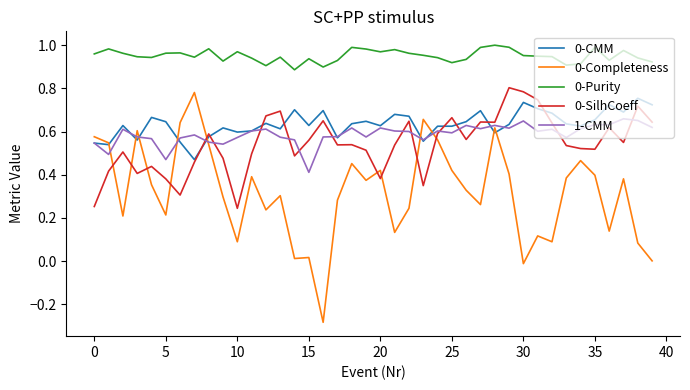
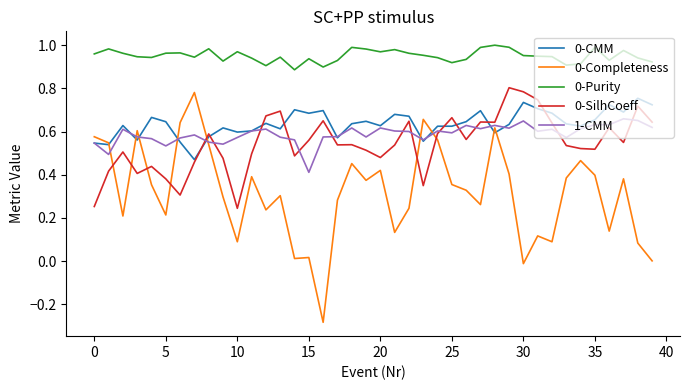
1-CMM, 5: 0.47 -> 0.53
0-CMM, 15: 0.63 -> 0.68
0-SilhCoeff, 20: 0.38 -> 0.48
0-Completeness, 25: 0.42 -> 0.35
